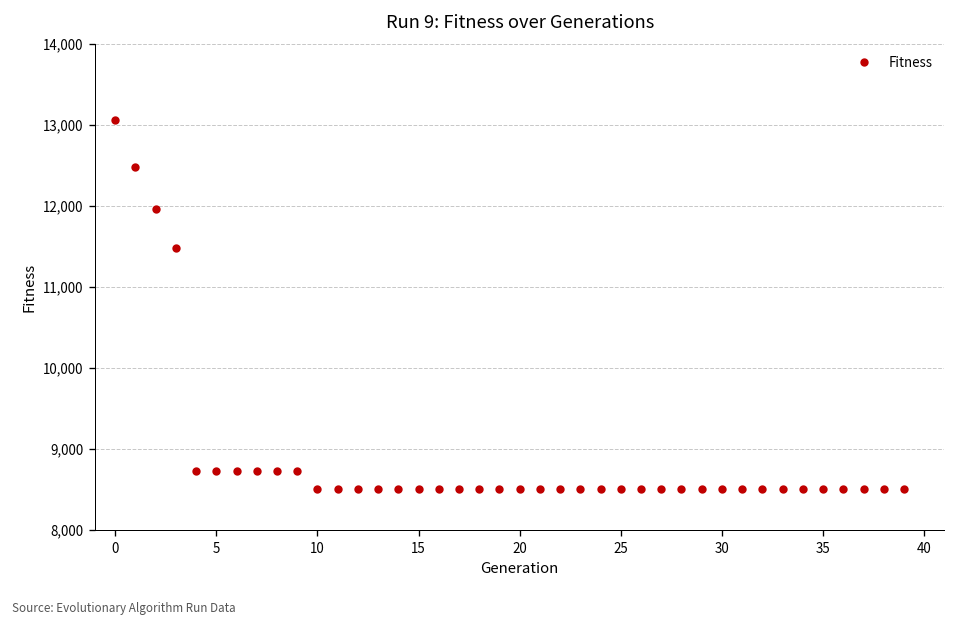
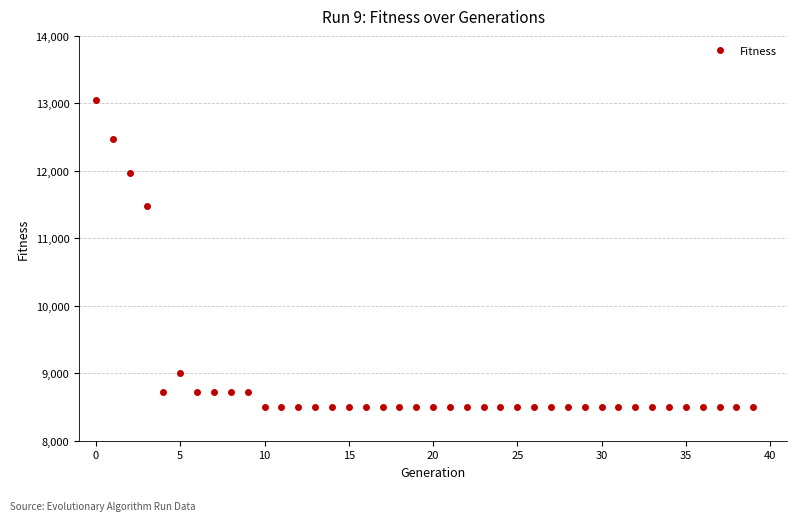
5: 8,700 -> 9,000
